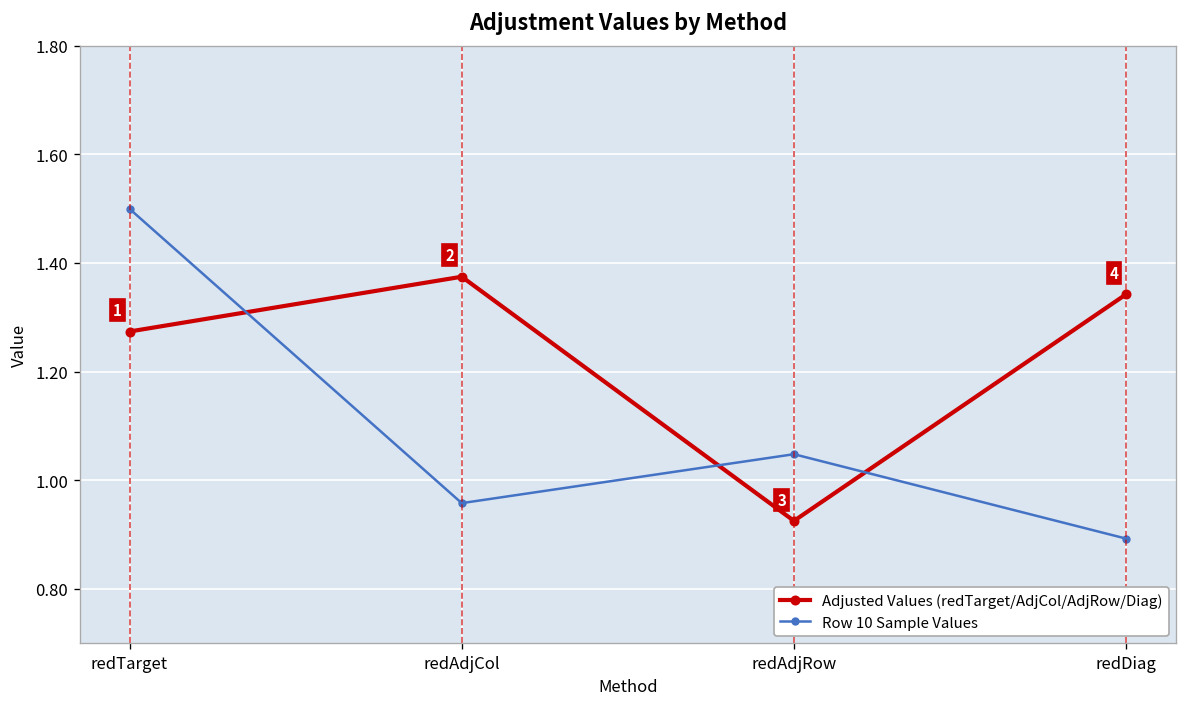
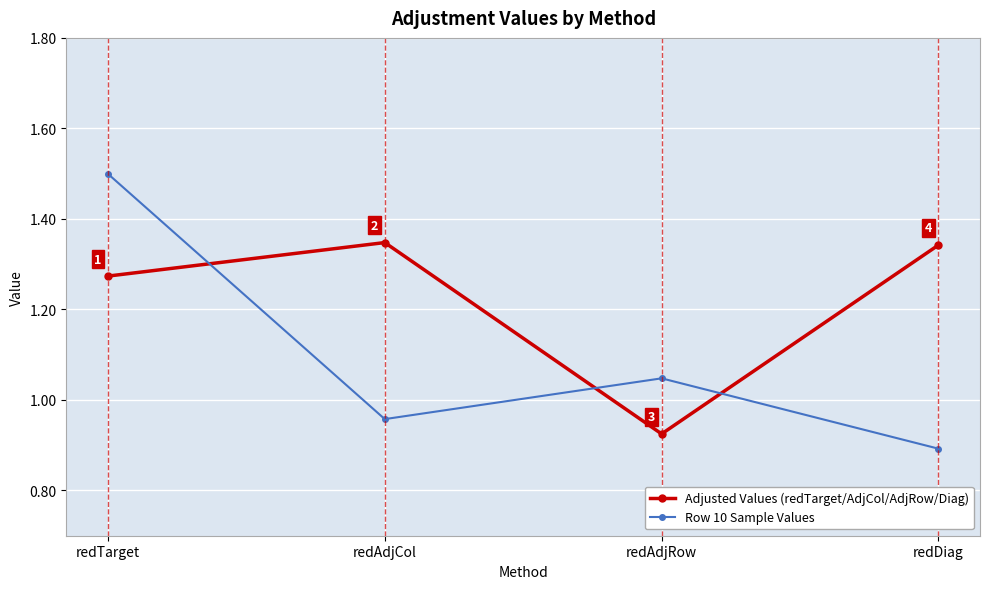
Adjusted Values (redTarget/AdjCol/AdjRow/Diag), redAdjCol: 1.37 -> 1.35
